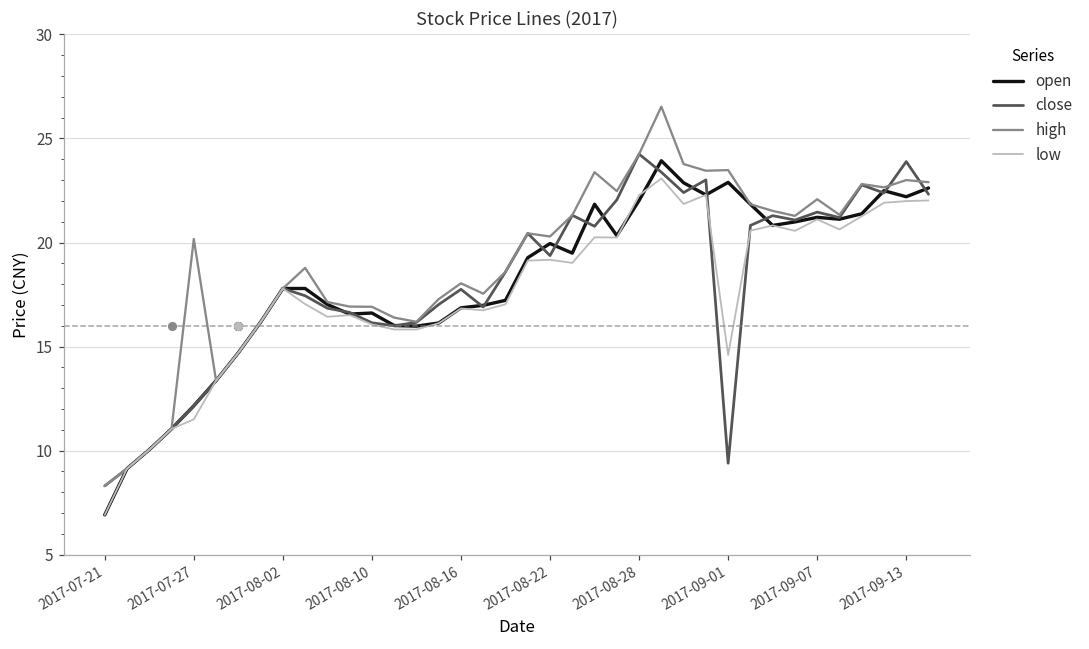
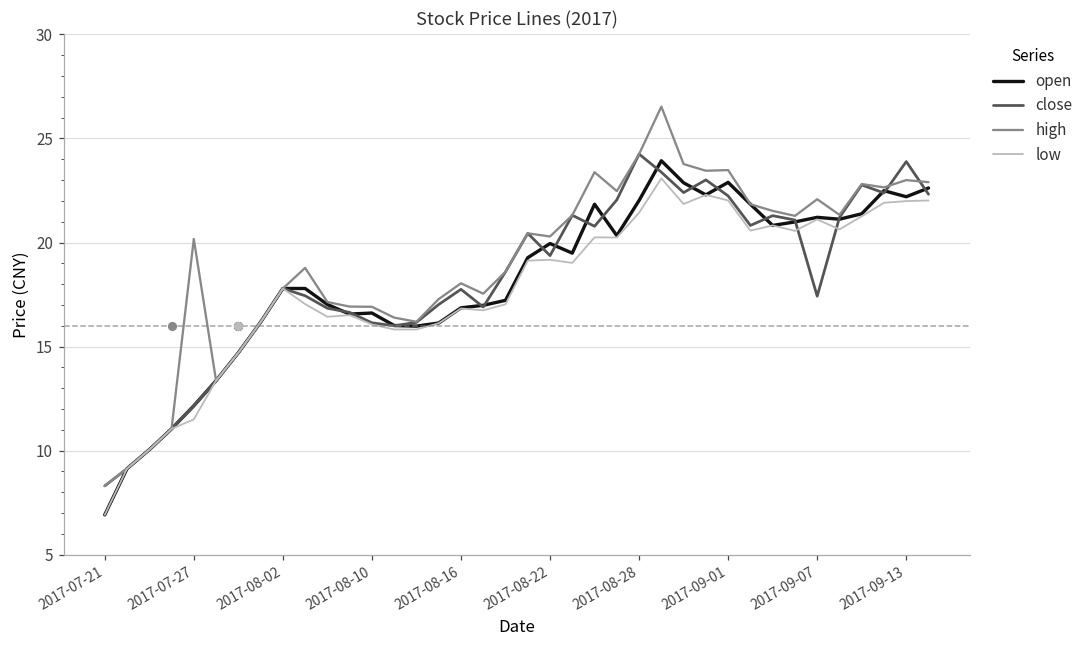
low, 2017-08-28: 22.3 -> 21.4
close, 2017-09-01: 9.4 -> 22.2
low, 2017-09-01: 14.6 -> 22.0
close, 2017-09-07: 21.5 -> 17.4
